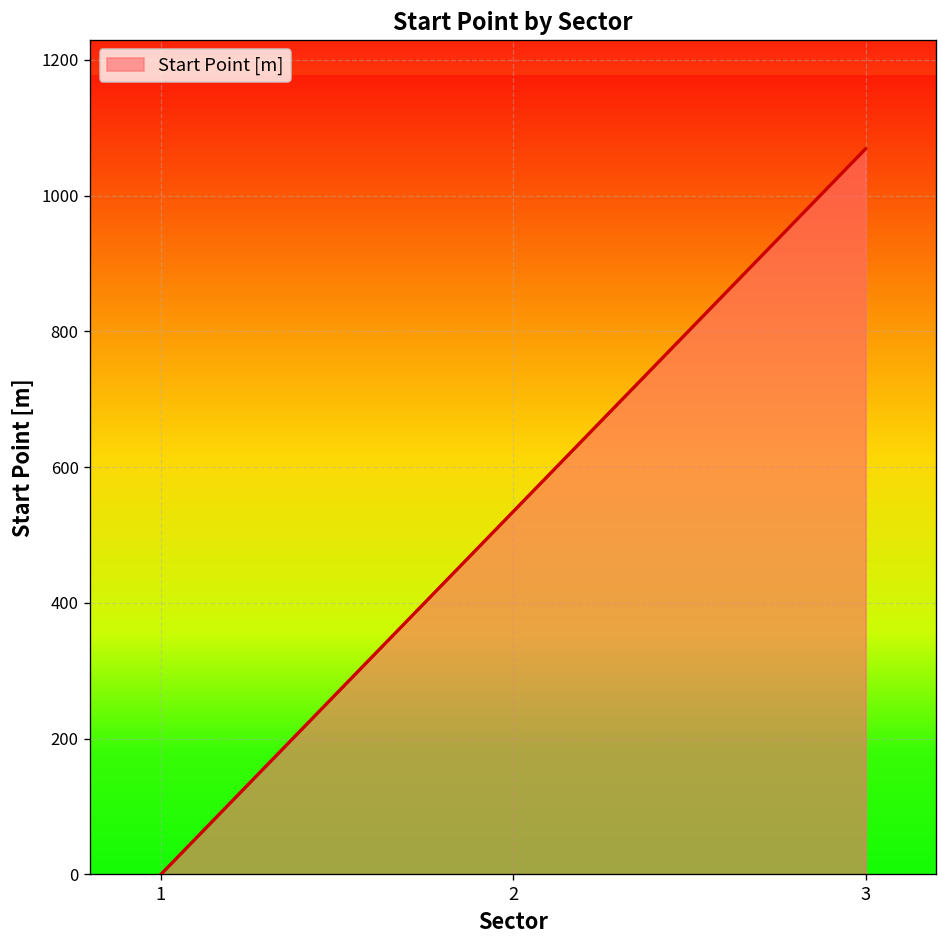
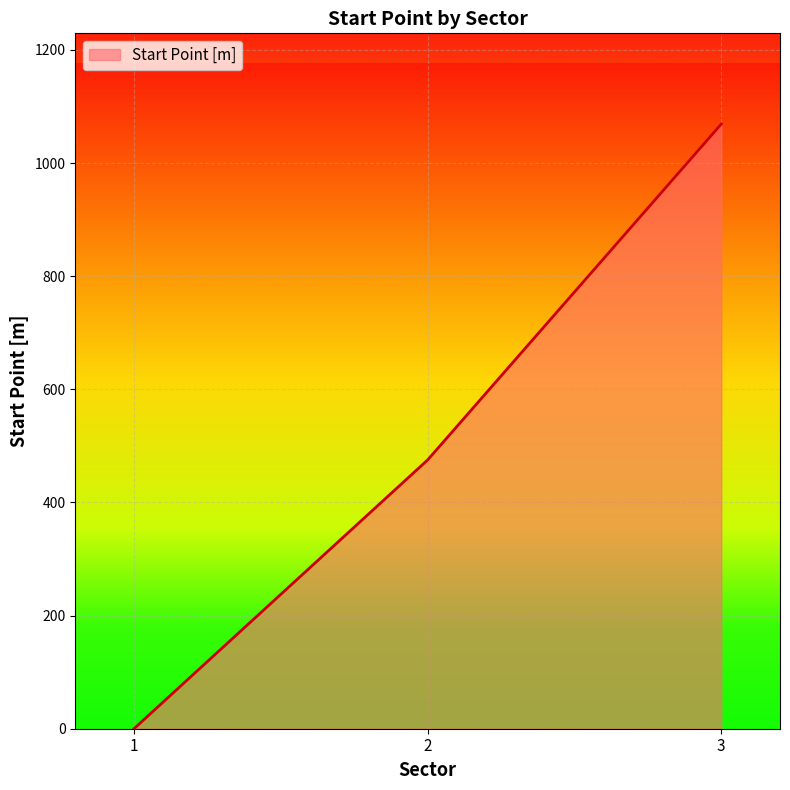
2: 530 -> 480
